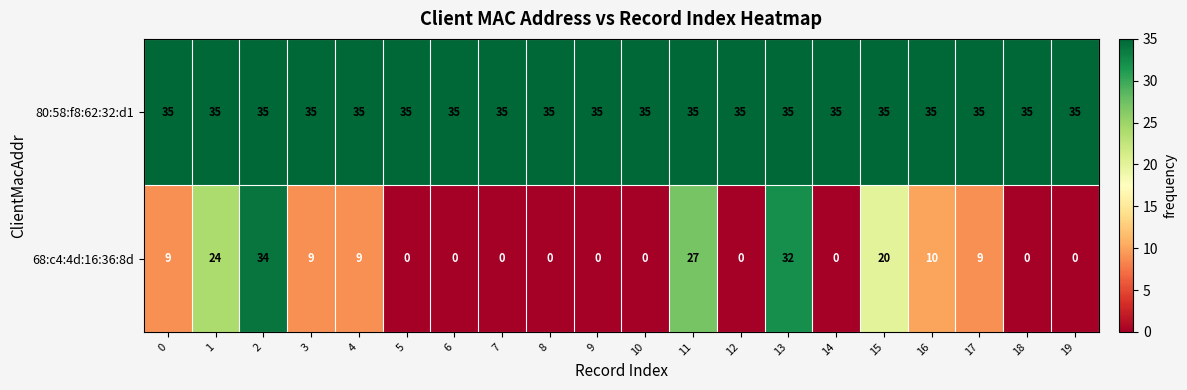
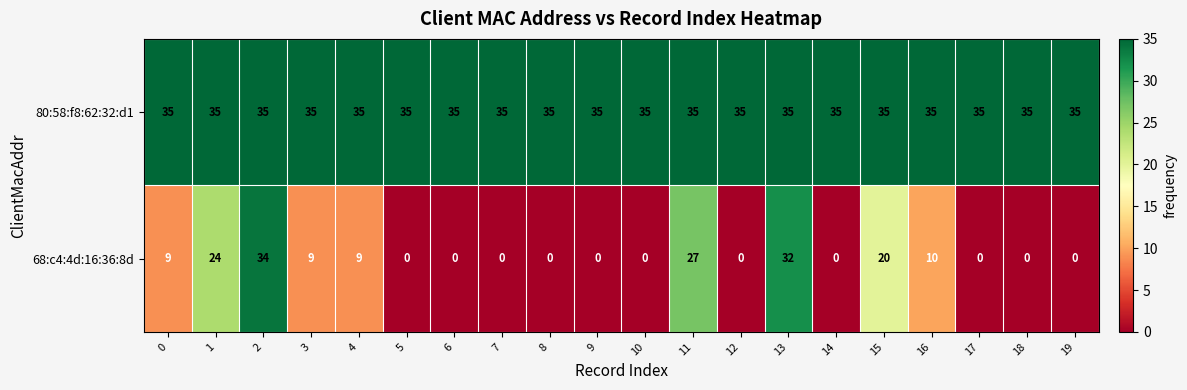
68:c4:4d:16:36:8d, 17: 9 -> 0
